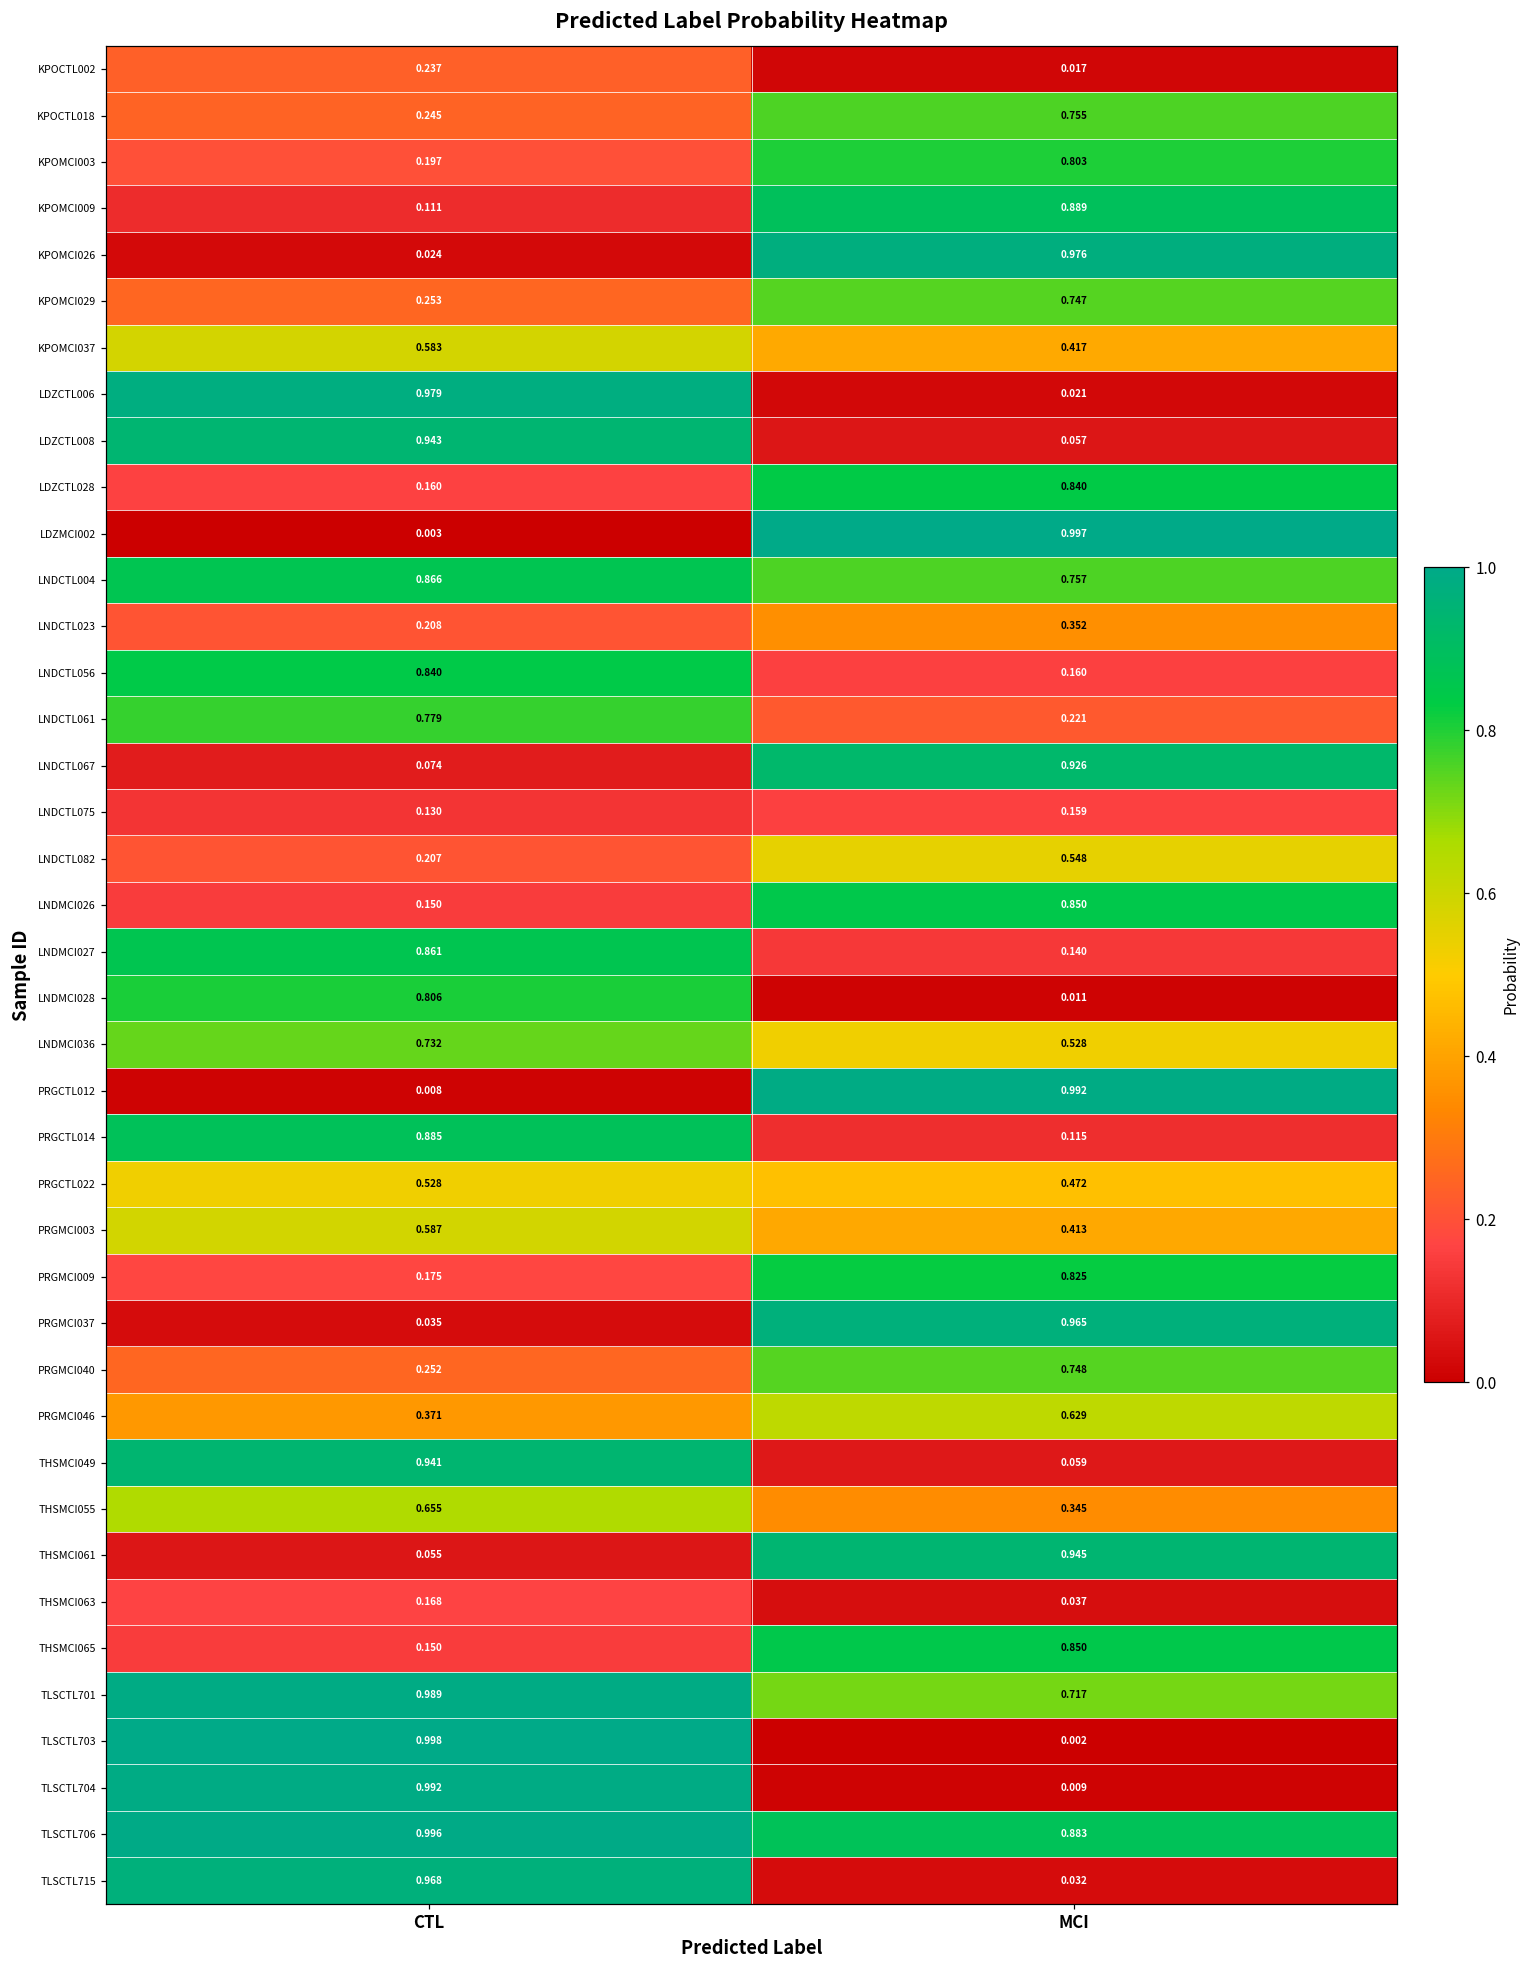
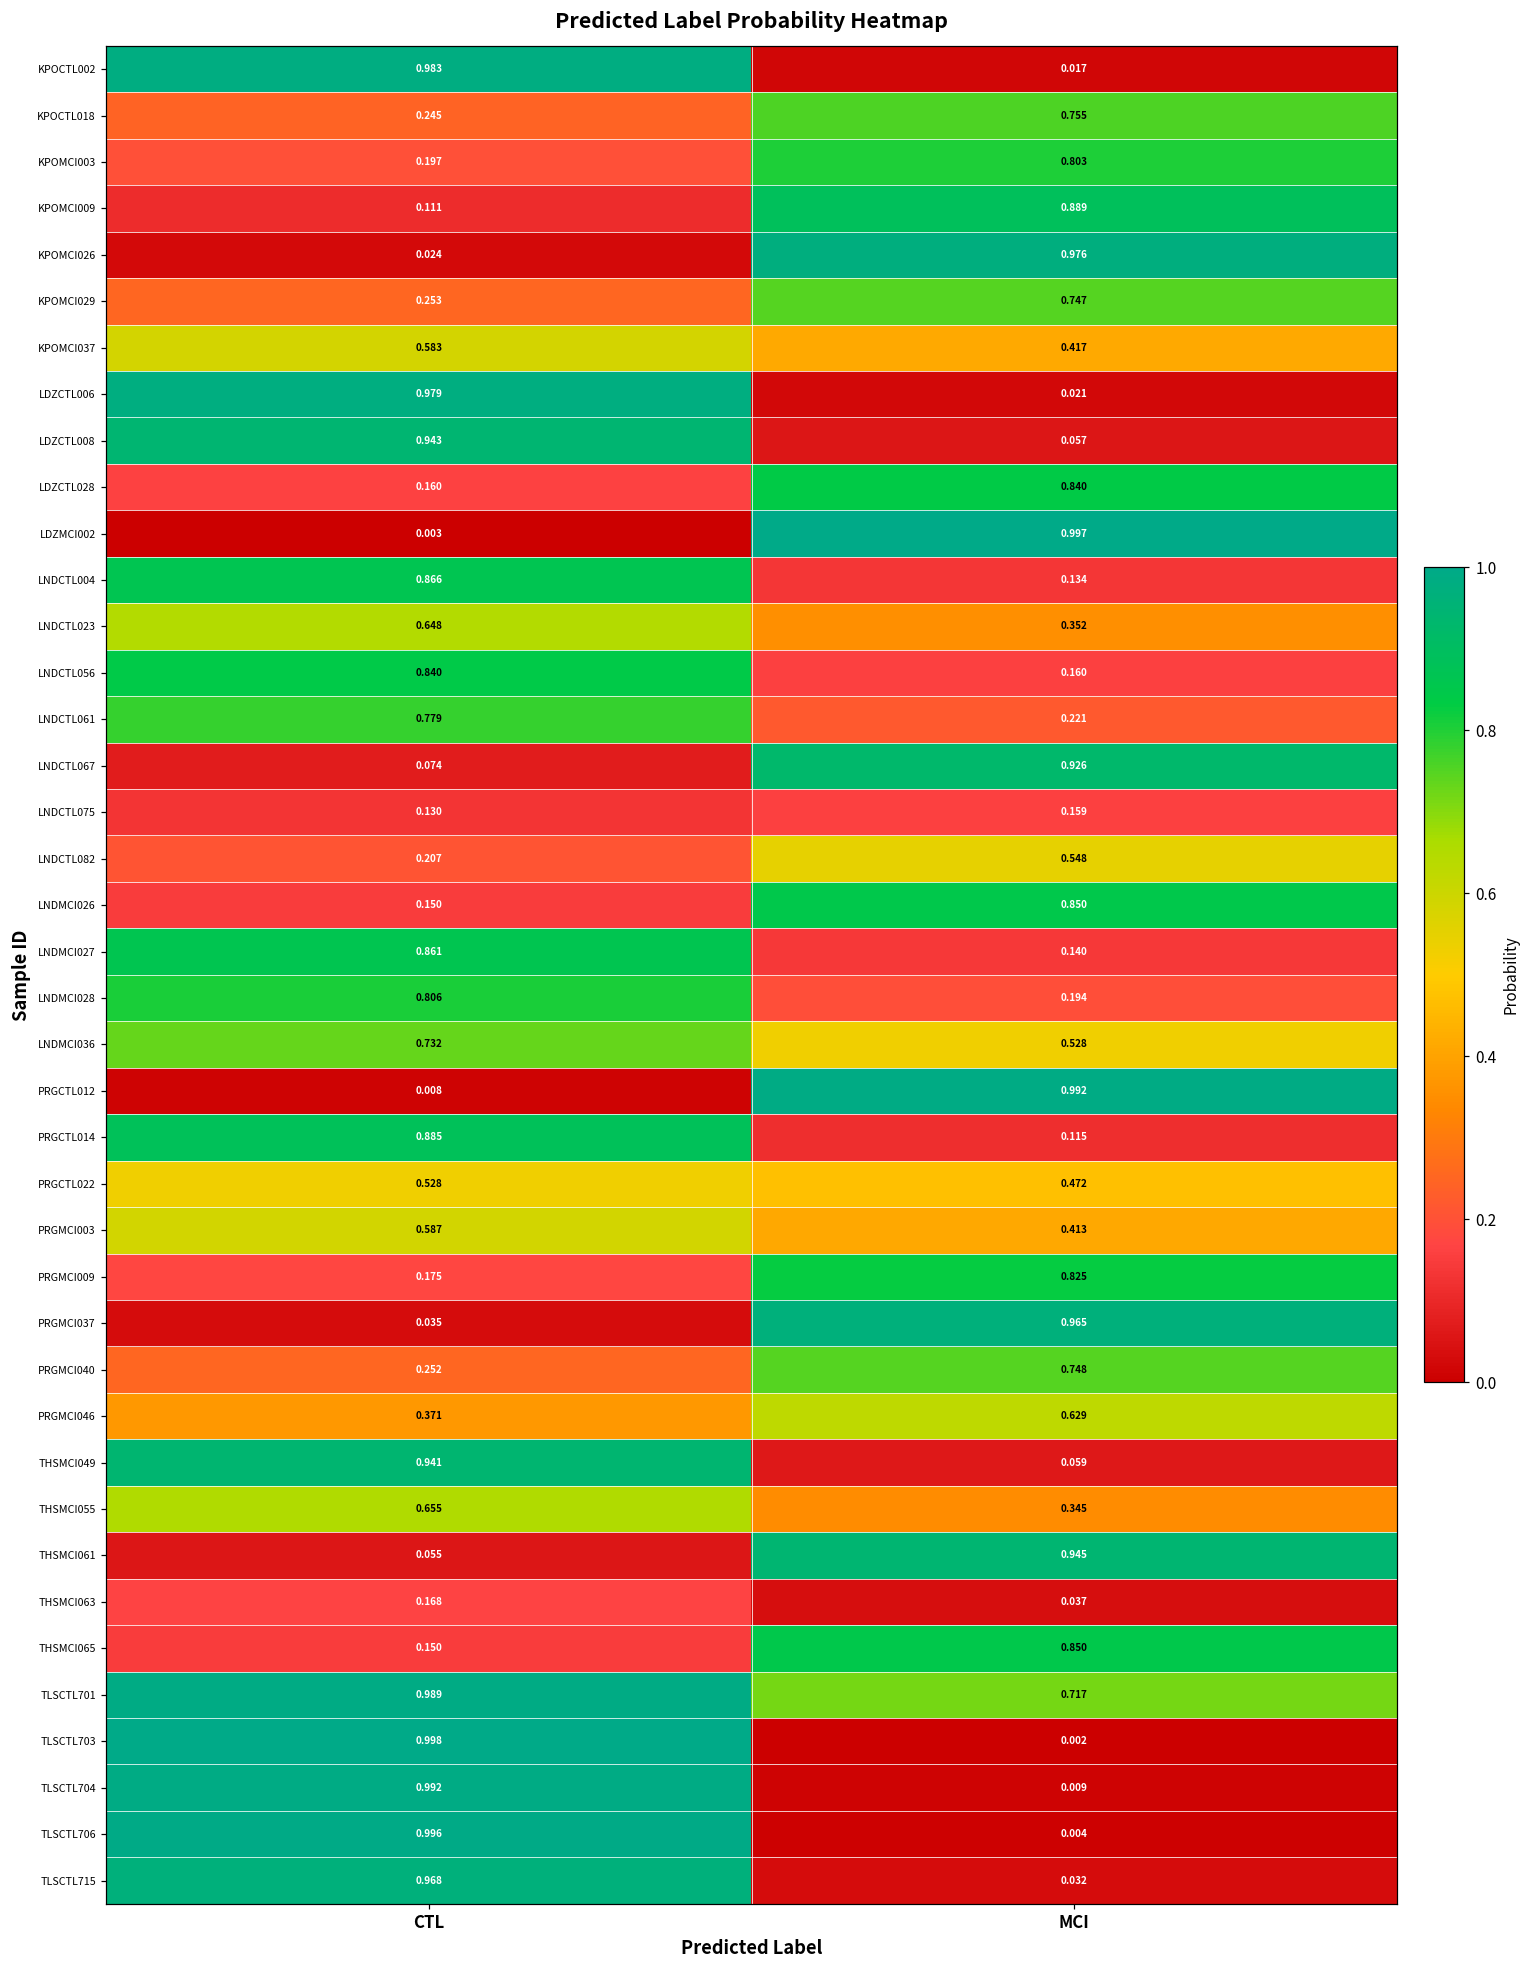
KPOCTL002, CTL: 0.237 -> 0.983
LNDCTL004, MCI: 0.757 -> 0.134
LNDCTL023, CTL: 0.208 -> 0.648
LNDMCI028, MCI: 0.011 -> 0.194
TLSCTL706, MCI: 0.883 -> 0.004
